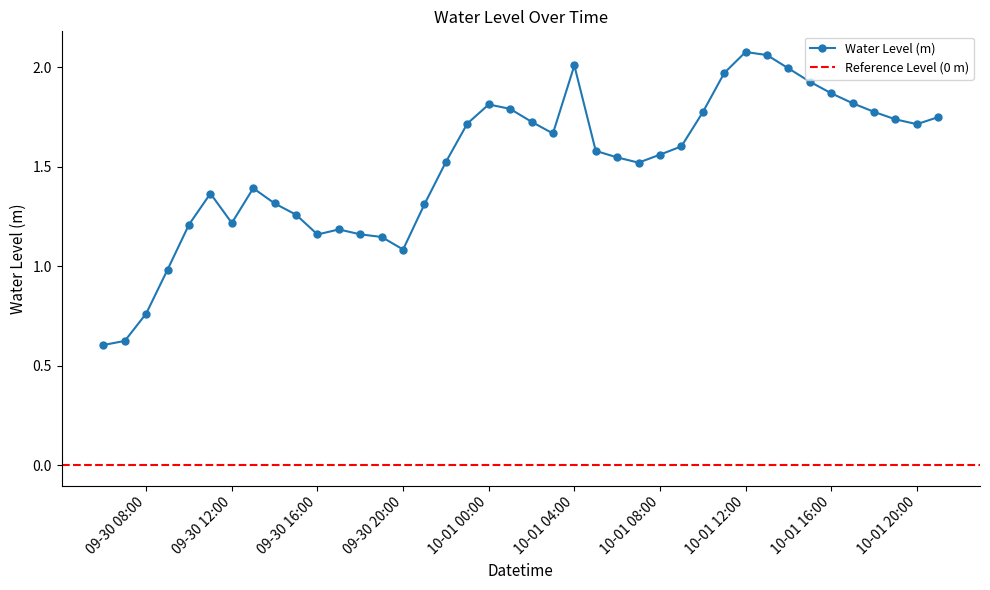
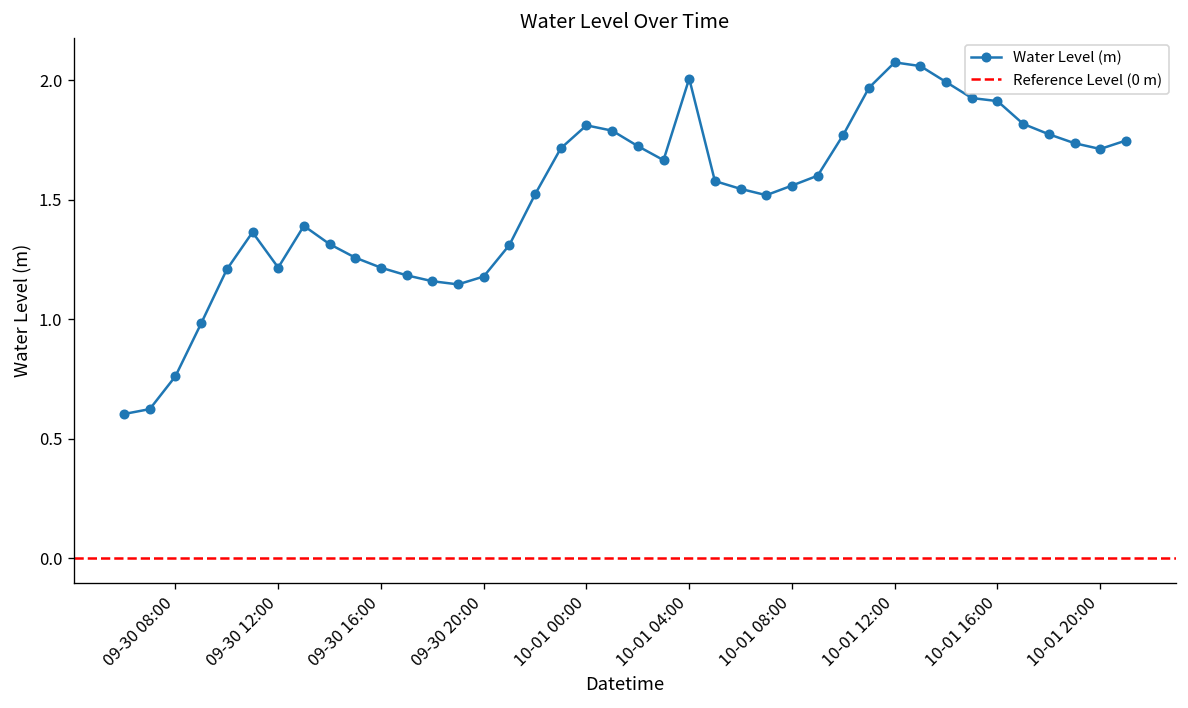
09-30 16:00: 1.16 -> 1.22
09-30 20:00: 1.08 -> 1.18
10-01 16:00: 1.87 -> 1.91
